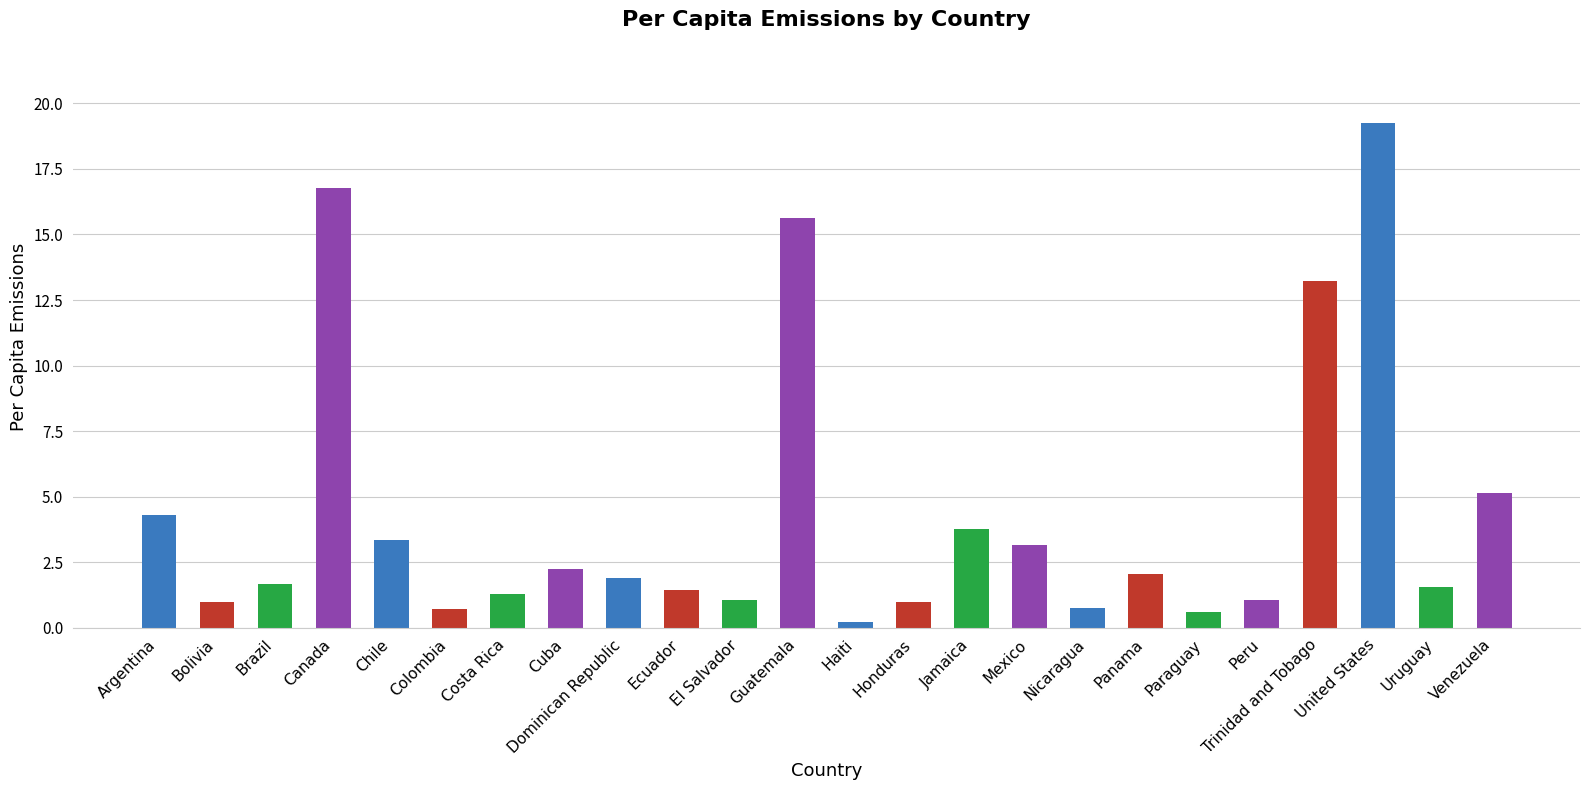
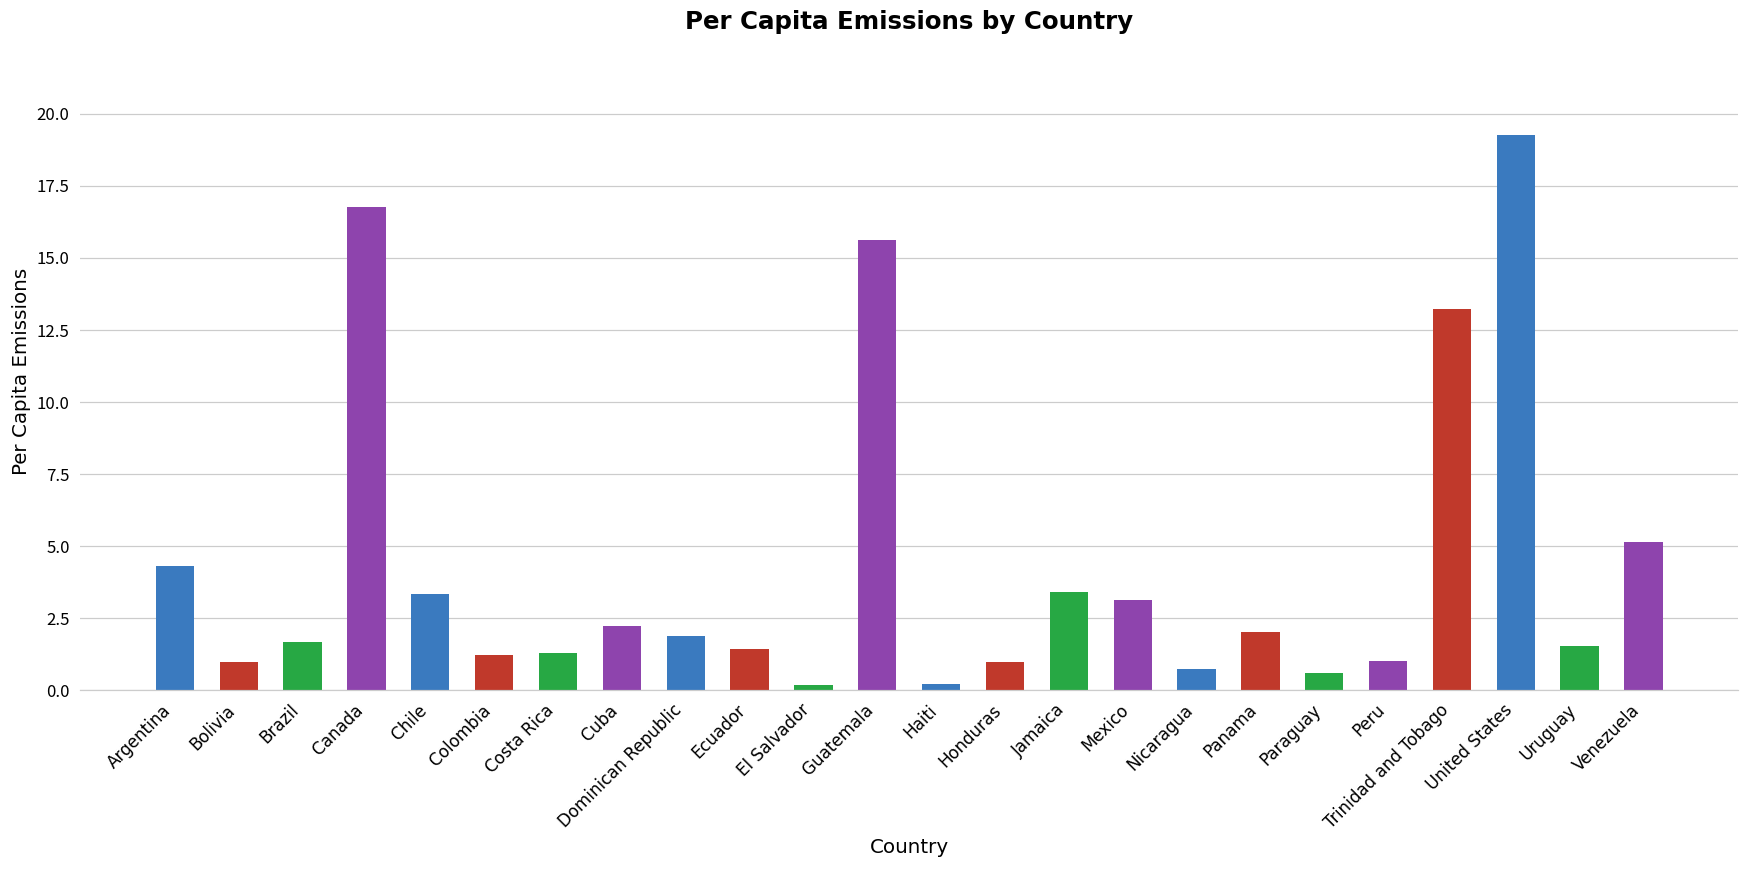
Colombia: 0.7 -> 1.2
El Salvador: 1.0 -> 0.2
Jamaica: 3.7 -> 3.4
